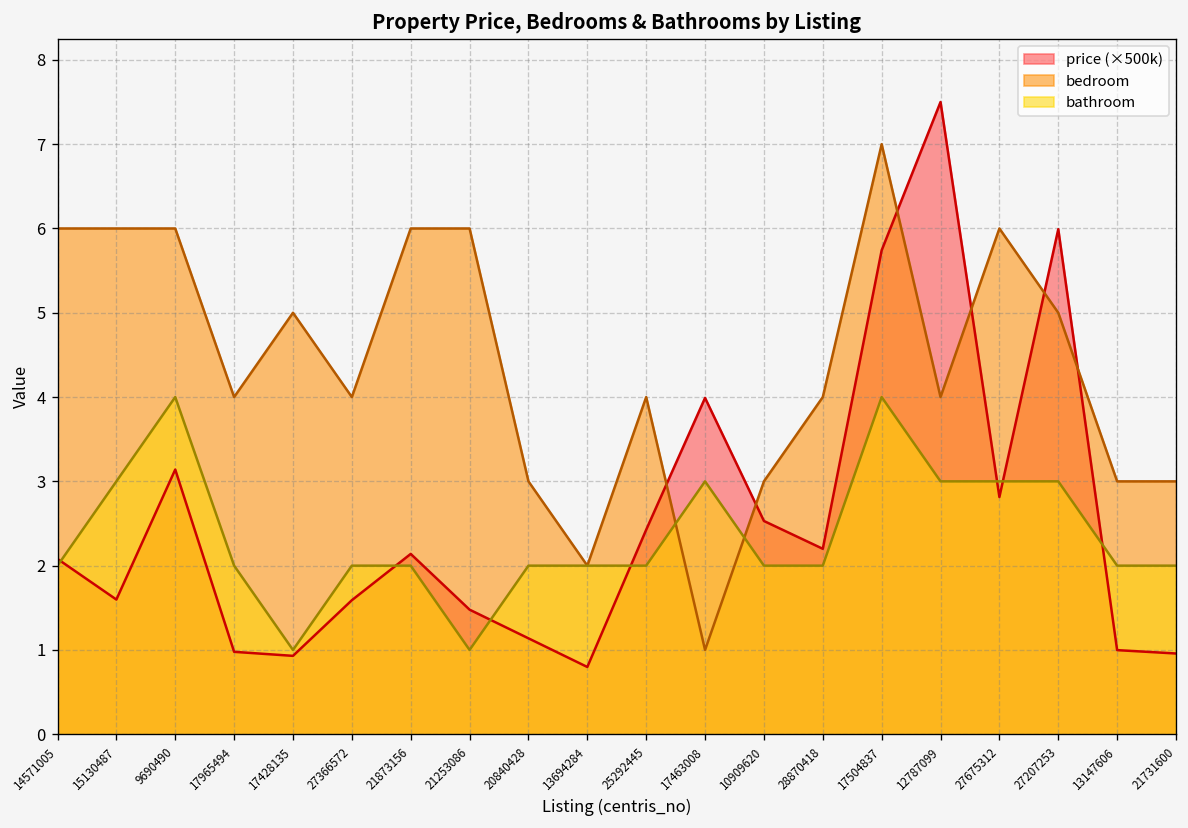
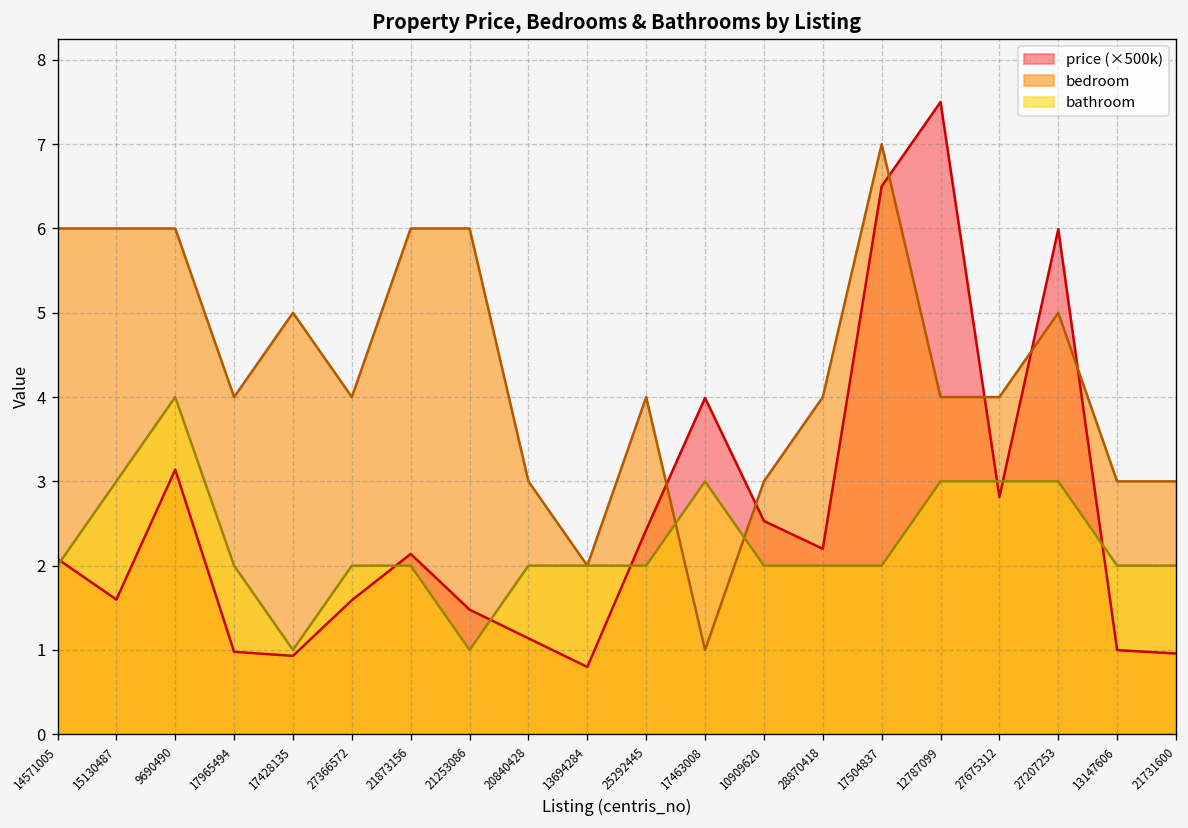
price (×500k), 17504837: 5.7 -> 6.5
bathroom, 17504837: 4 -> 2
bedroom, 27675312: 6 -> 4
